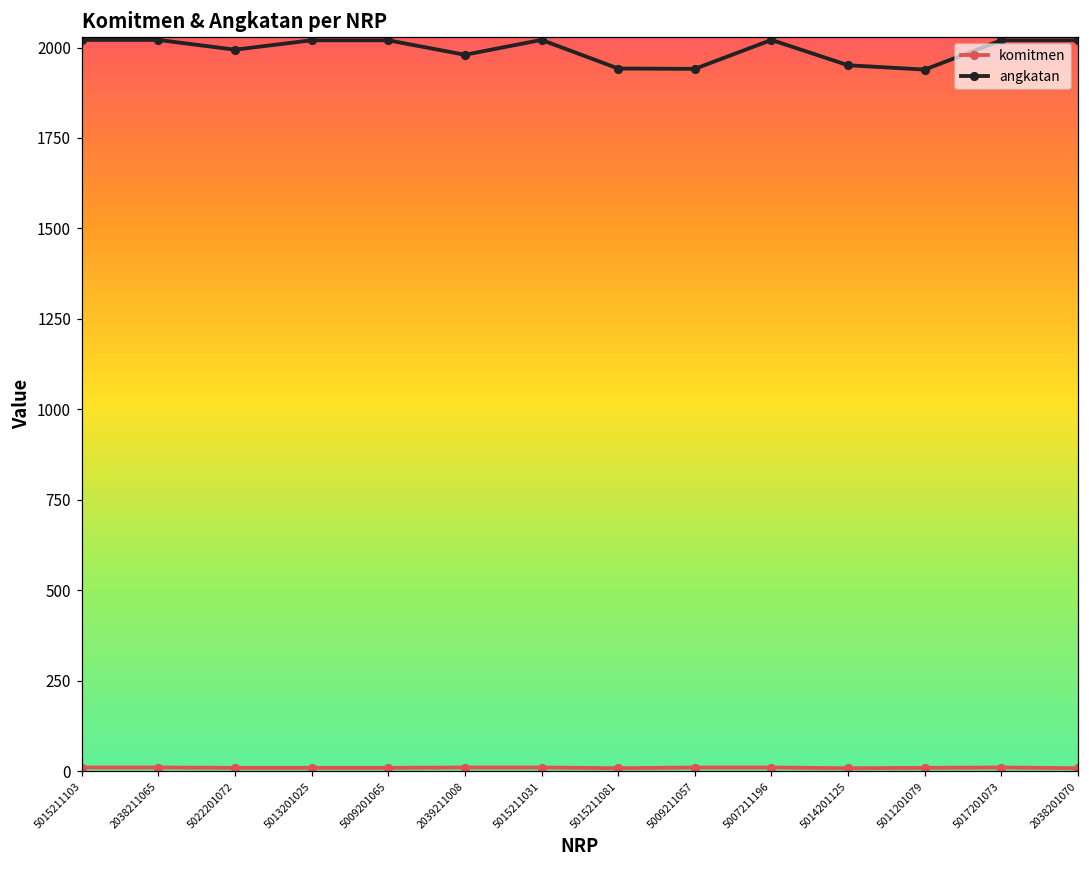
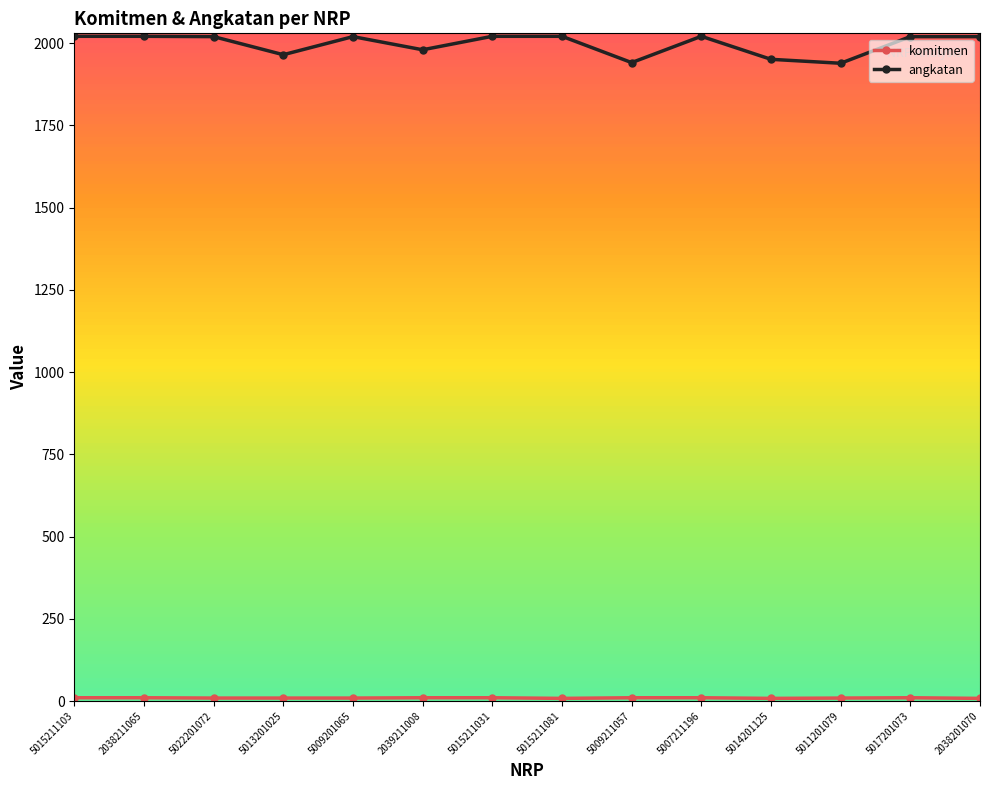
angkatan, 5022201072: 1990 -> 2020
angkatan, 5013201025: 2020 -> 1970
angkatan, 5015211081: 1940 -> 2020
